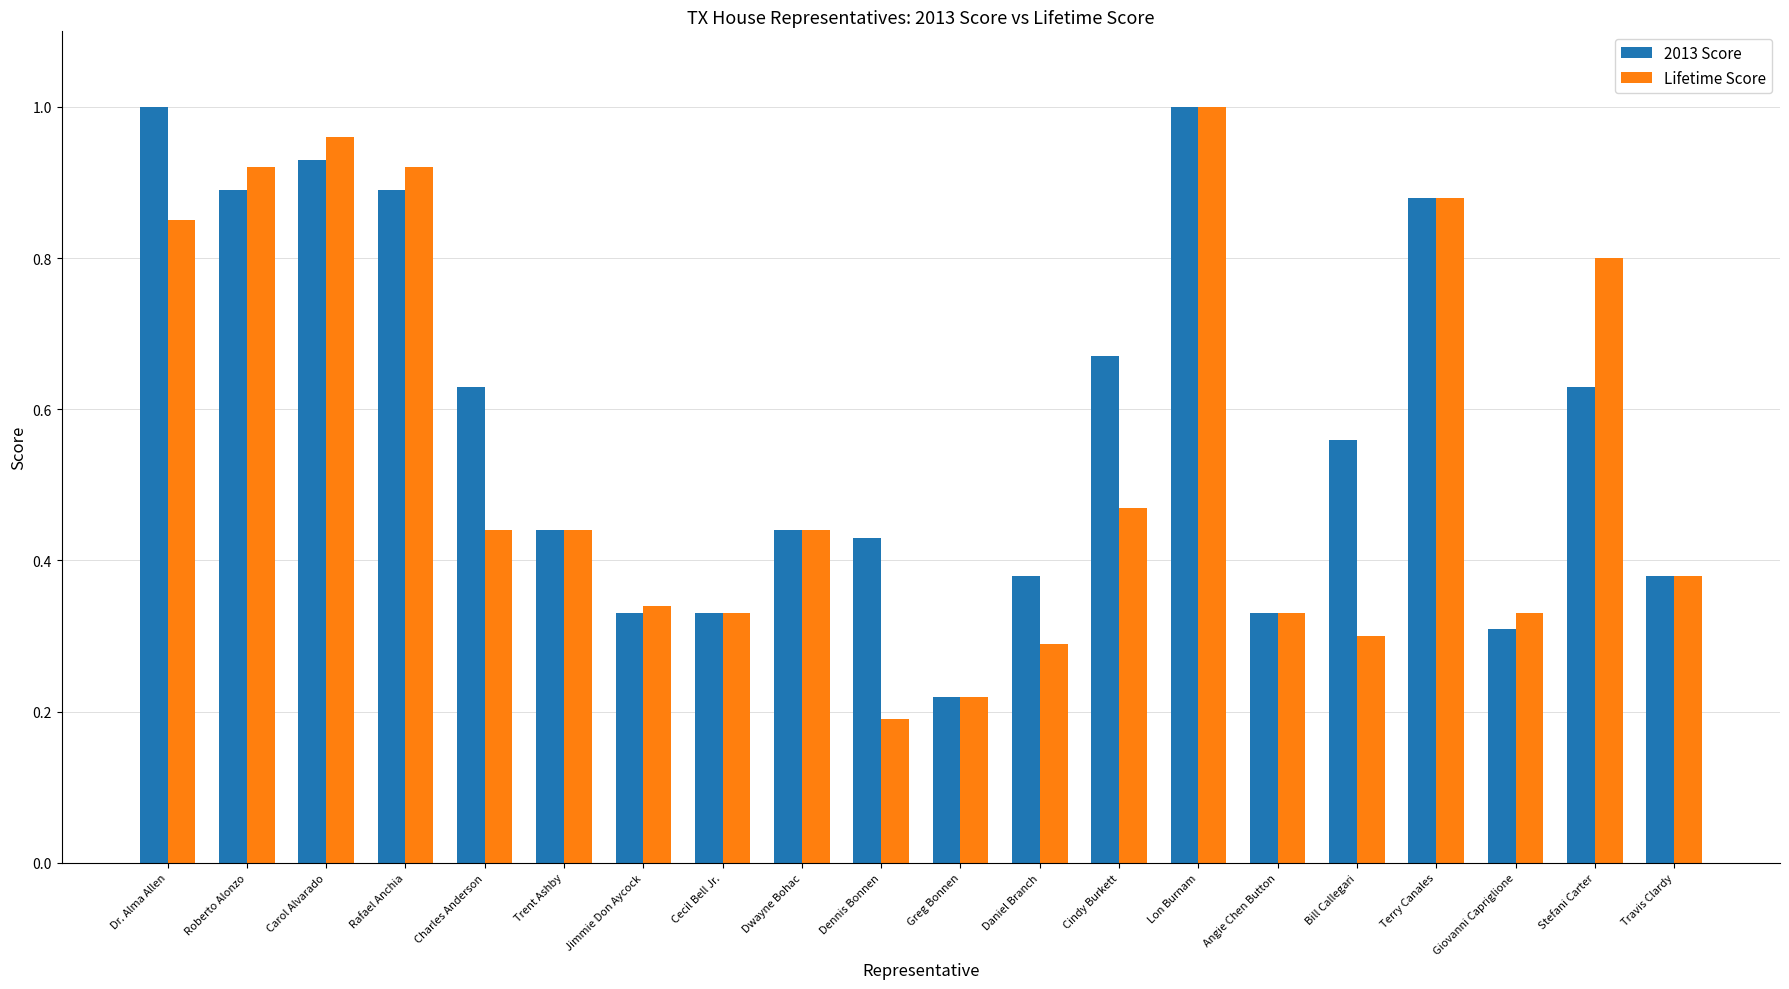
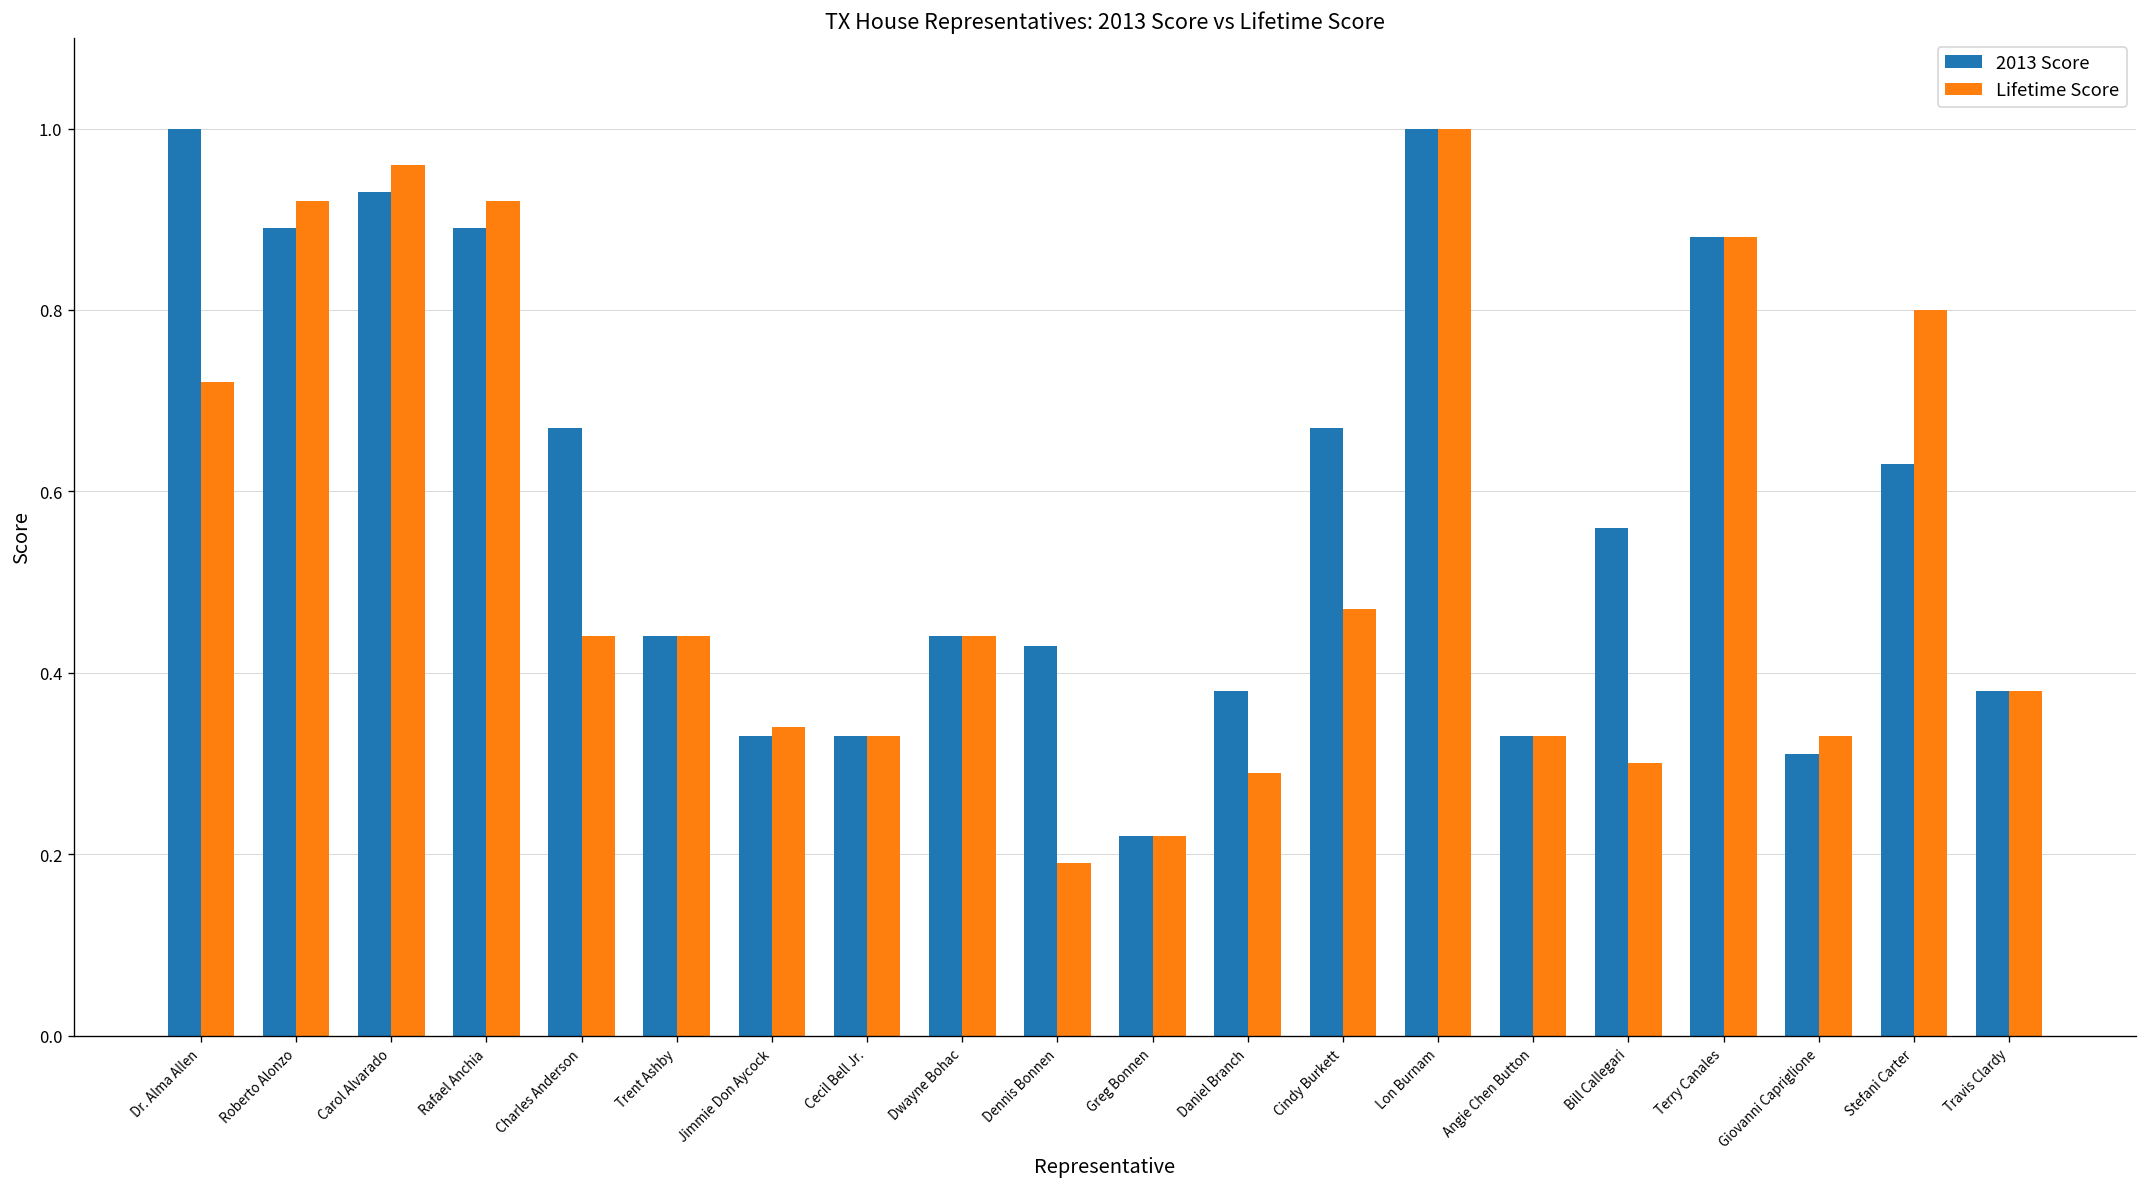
Lifetime Score, Dr. Alma Allen: 0.85 -> 0.72
2013 Score, Charles Anderson: 0.63 -> 0.67
